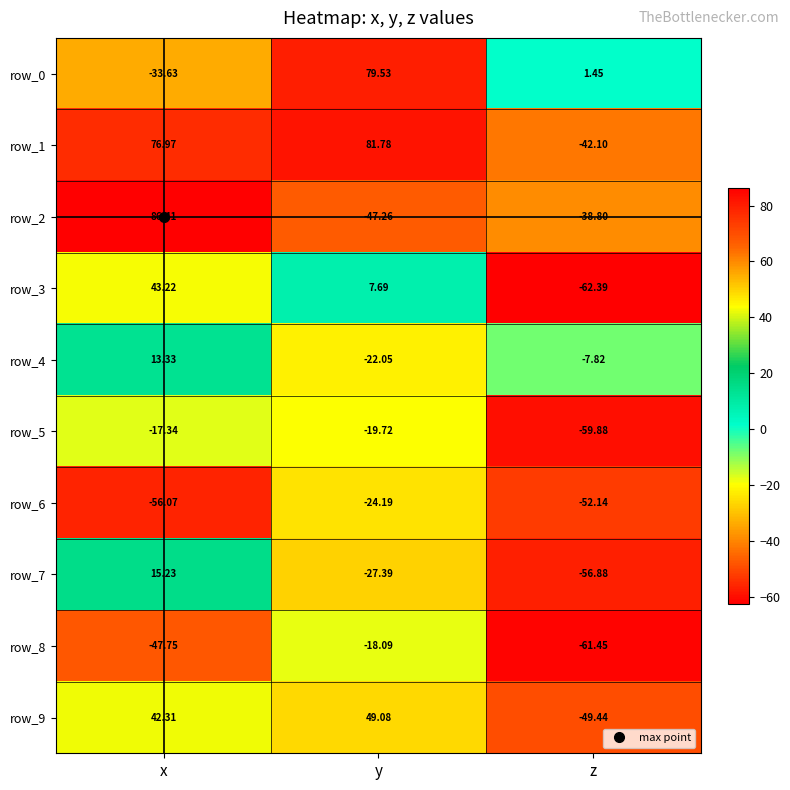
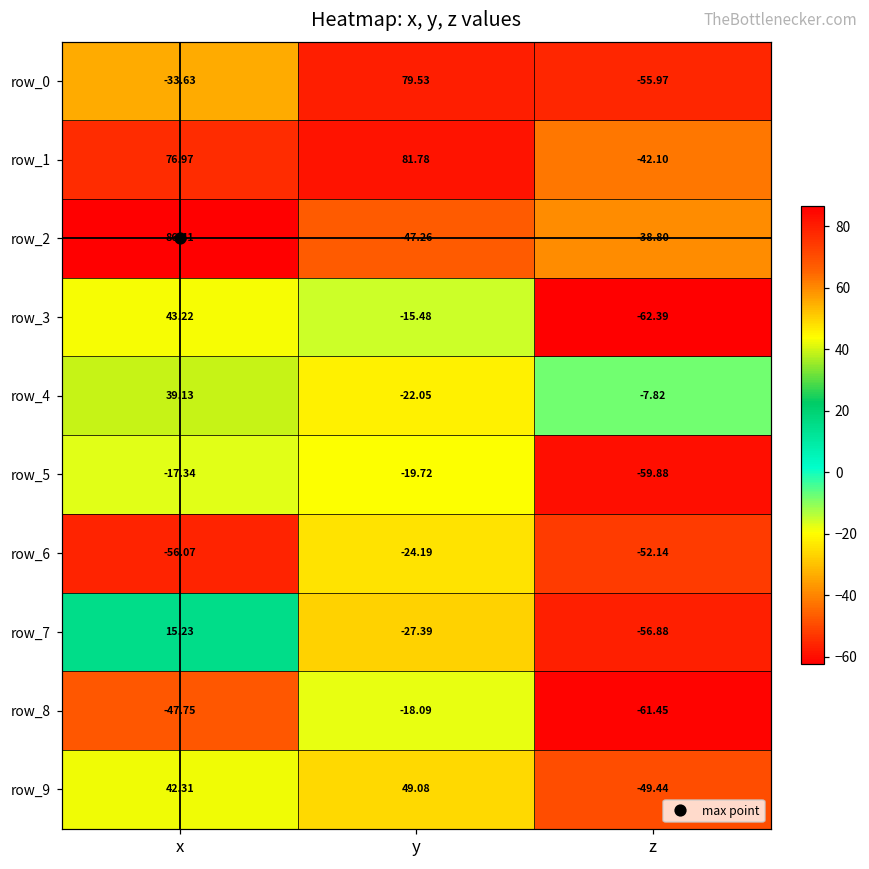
row_0, z: 1.45 -> -55.97
row_3, y: 7.69 -> -15.48
row_4, x: 13.33 -> 39.13
